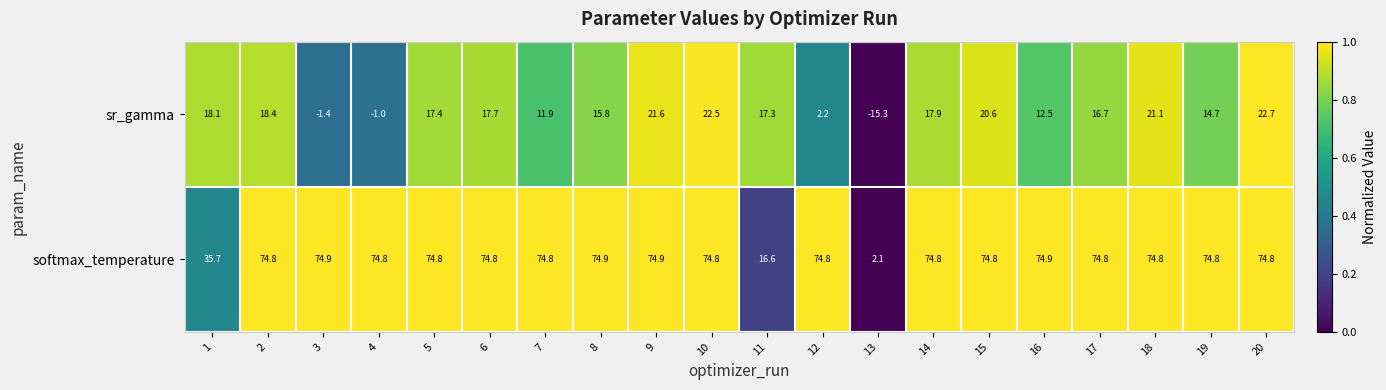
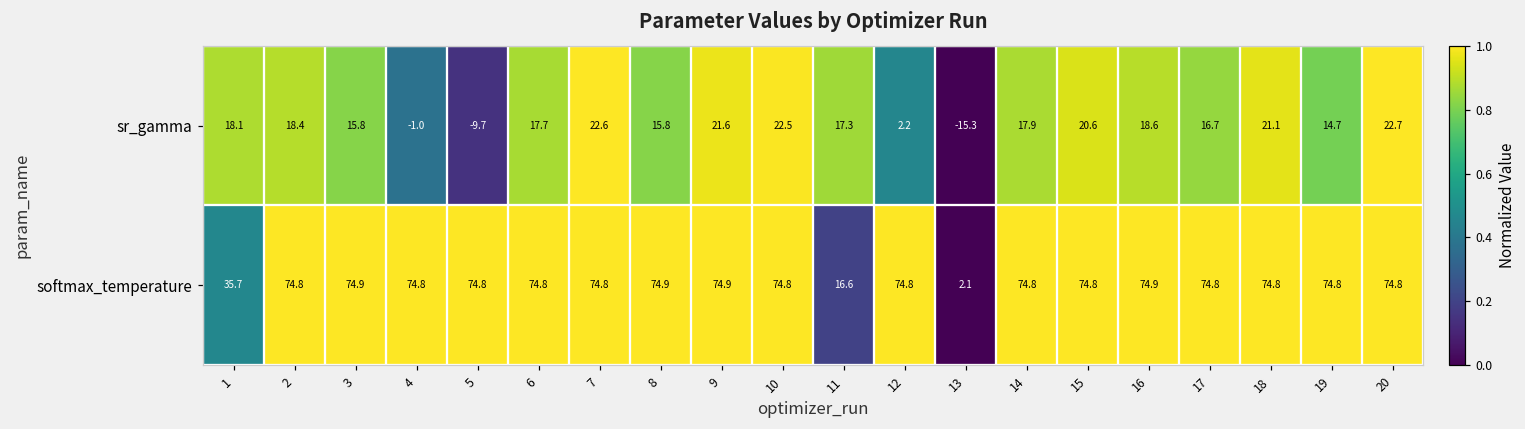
sr_gamma, 3: -1.4 -> 15.8
sr_gamma, 5: 17.4 -> -9.7
sr_gamma, 7: 11.9 -> 22.6
sr_gamma, 16: 12.5 -> 18.6
